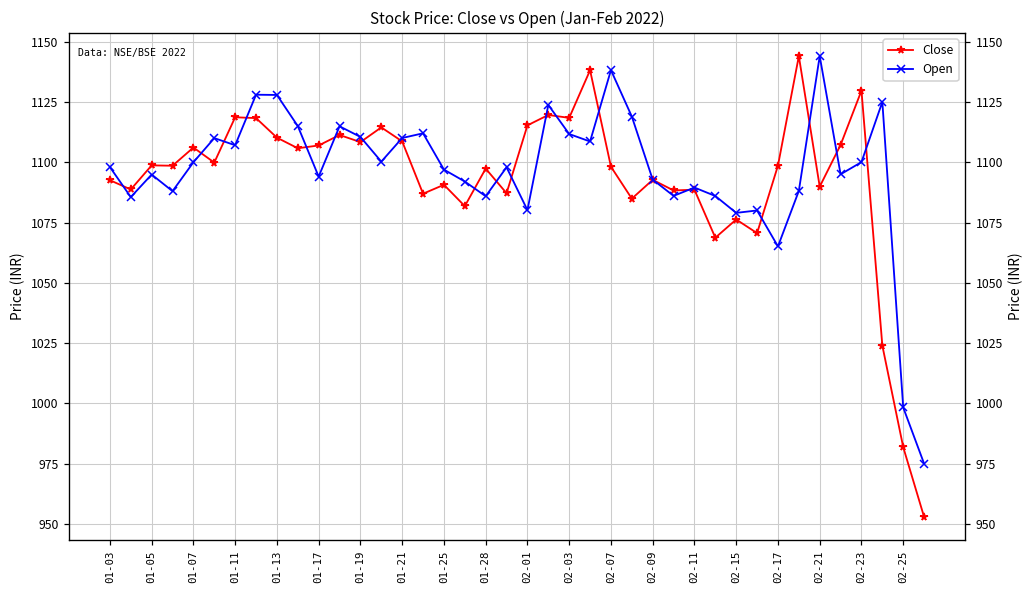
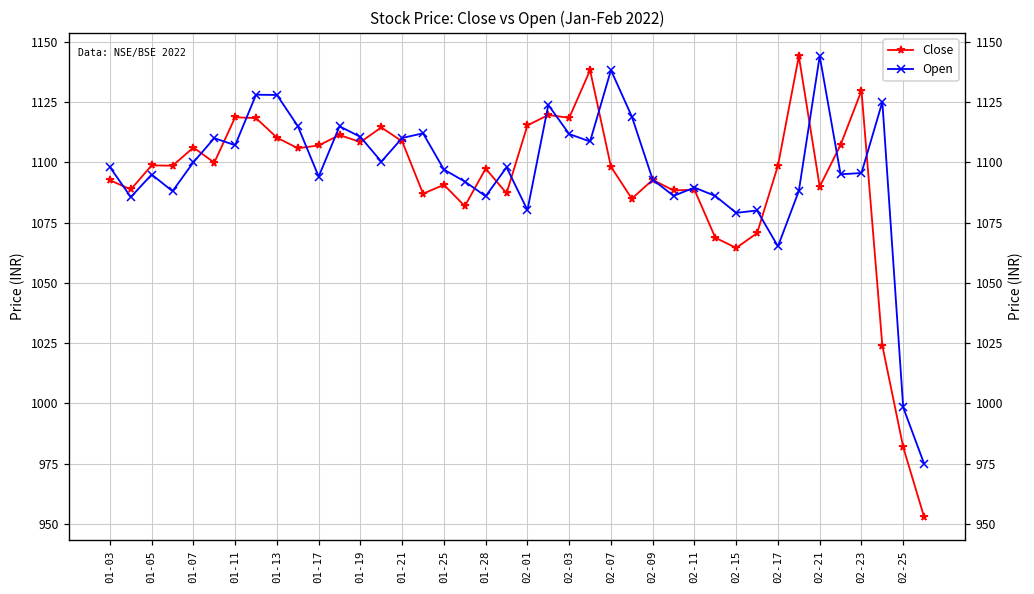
Close, 02-15: 1076 -> 1064
Open, 02-23: 1100 -> 1096
